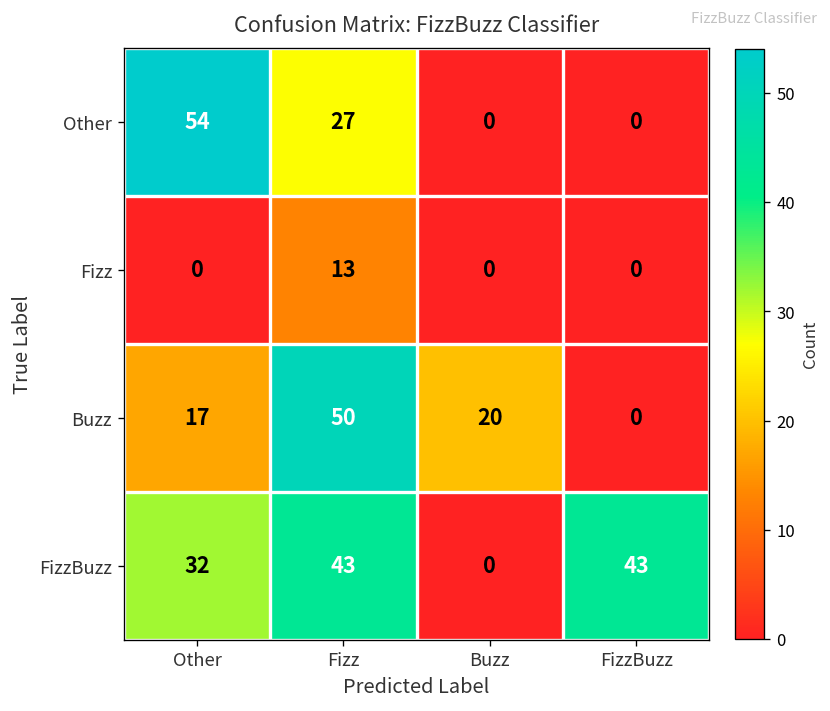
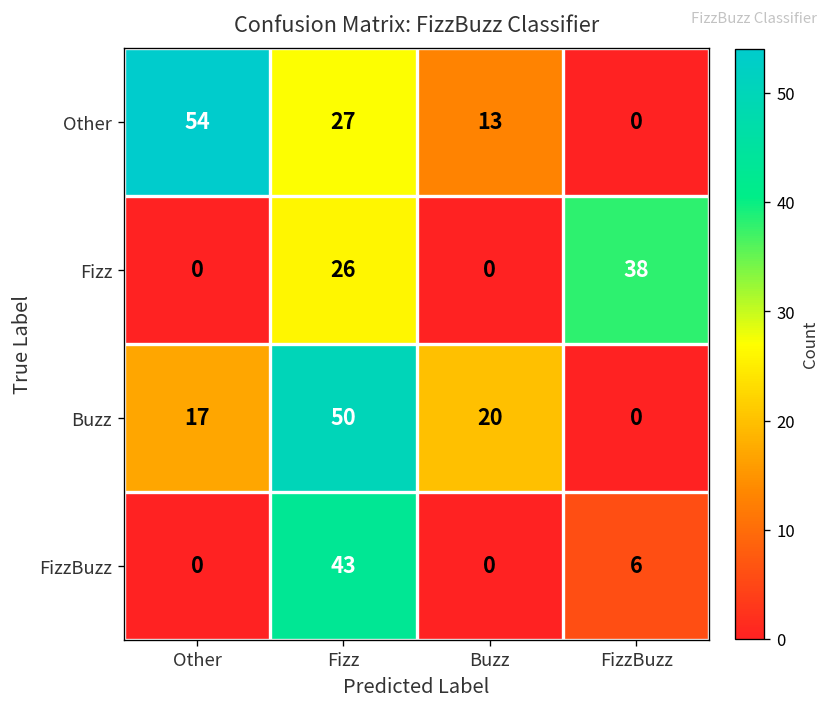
Other, Buzz: 0 -> 13
Fizz, Fizz: 13 -> 26
Fizz, FizzBuzz: 0 -> 38
FizzBuzz, Other: 32 -> 0
FizzBuzz, FizzBuzz: 43 -> 6
